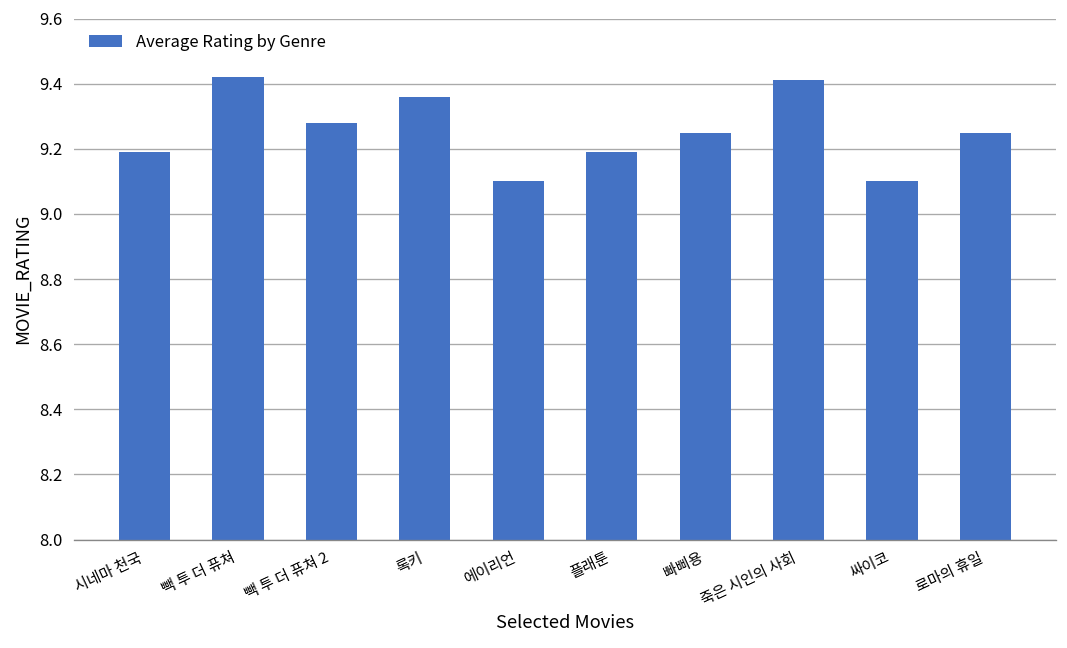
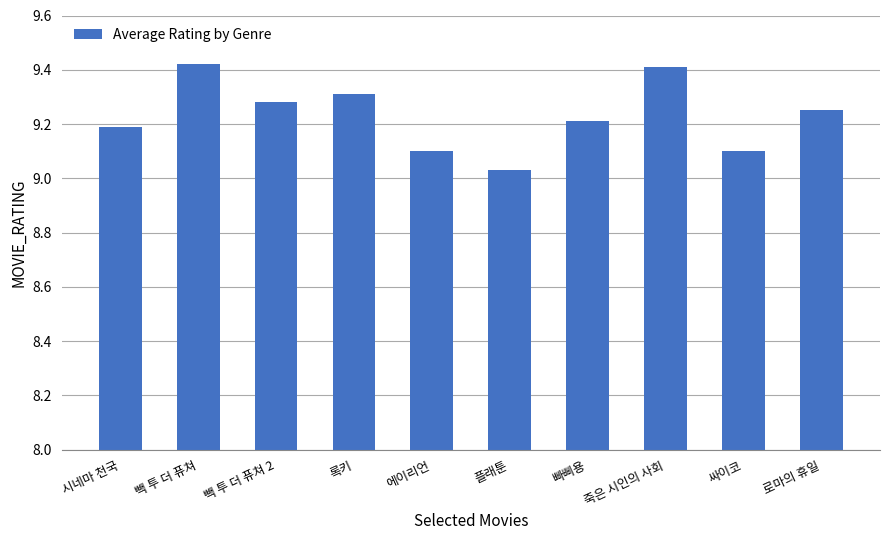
록키: 9.36 -> 9.31
플래툰: 9.19 -> 9.03
빠삐용: 9.25 -> 9.21
